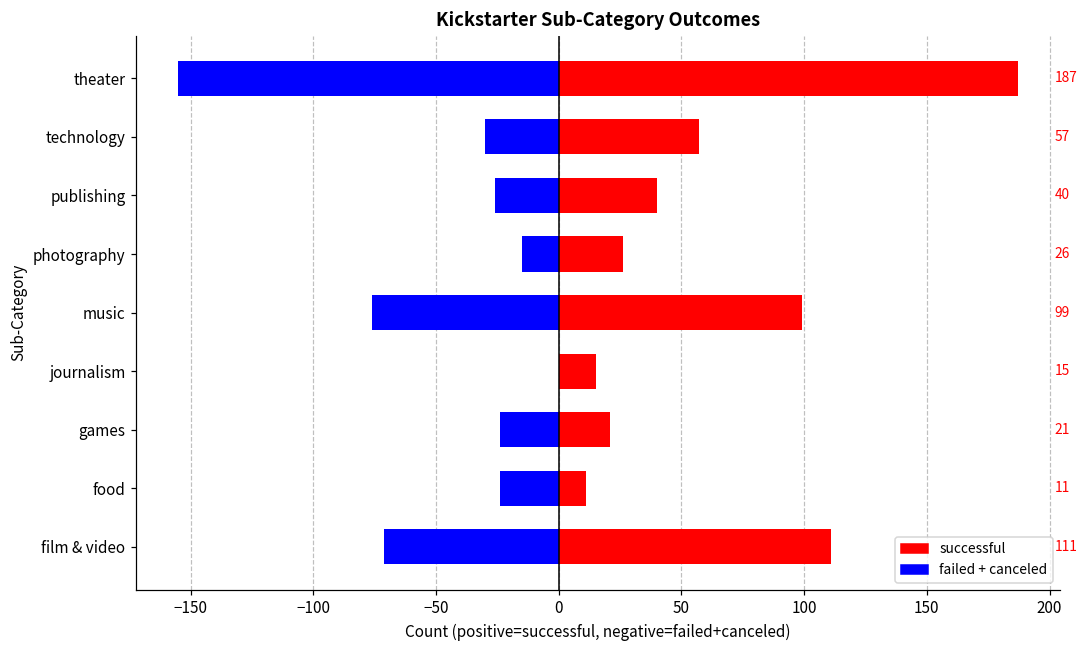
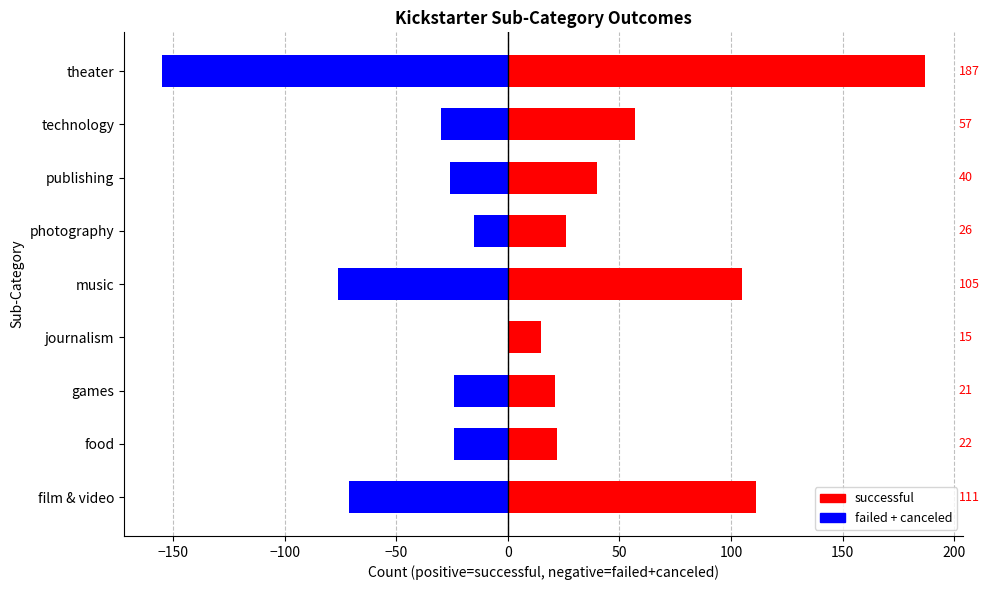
successful, music: 99 -> 105
successful, food: 11 -> 22
